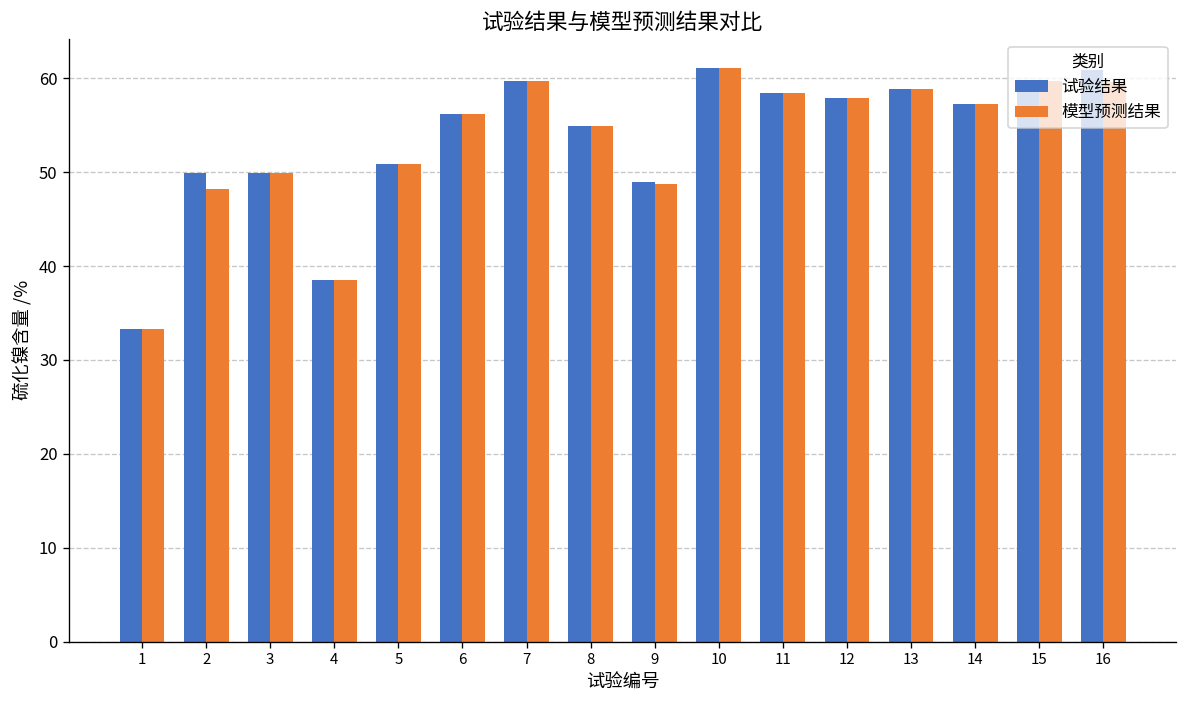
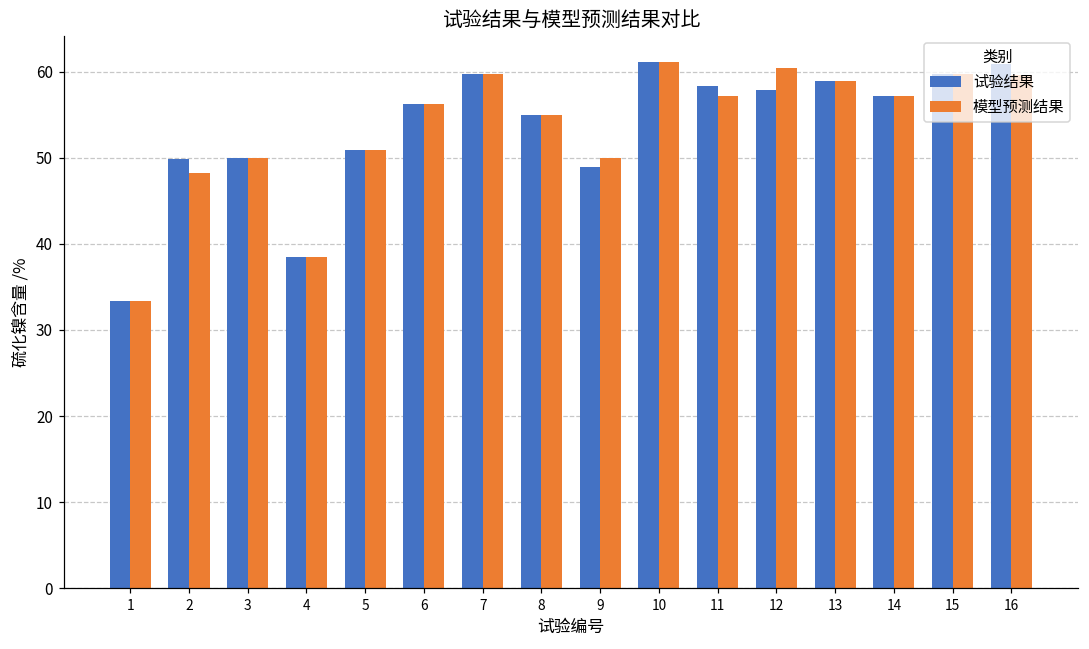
模型预测结果, 9: 49 -> 50
模型预测结果, 11: 58 -> 57
模型预测结果, 12: 58 -> 60
